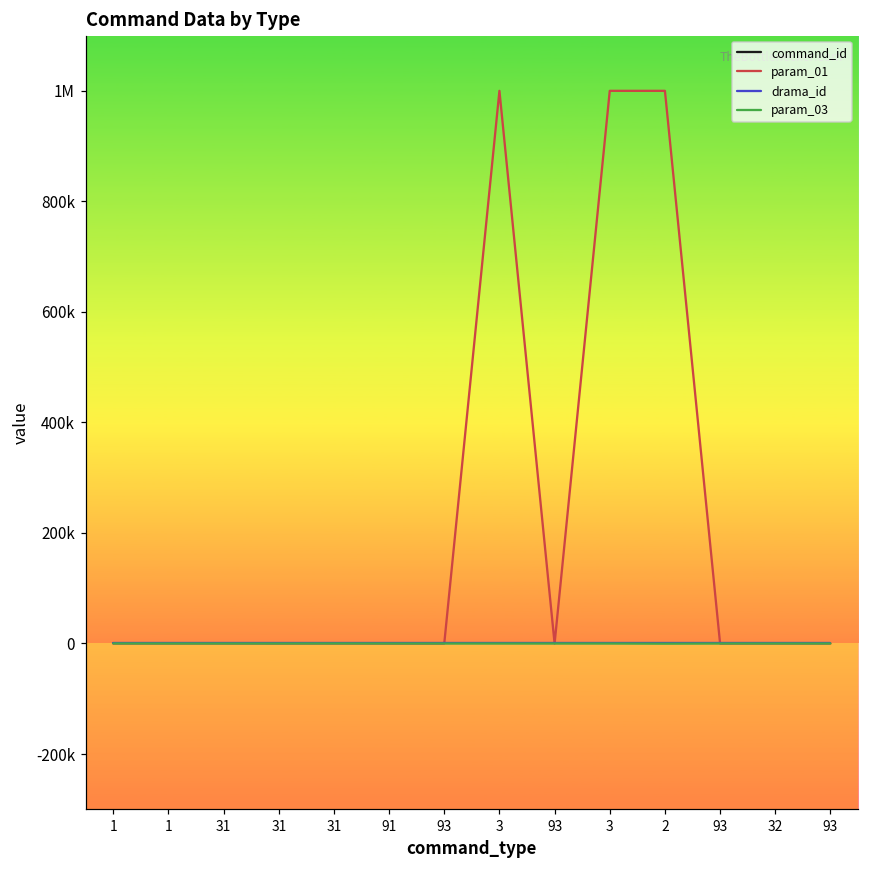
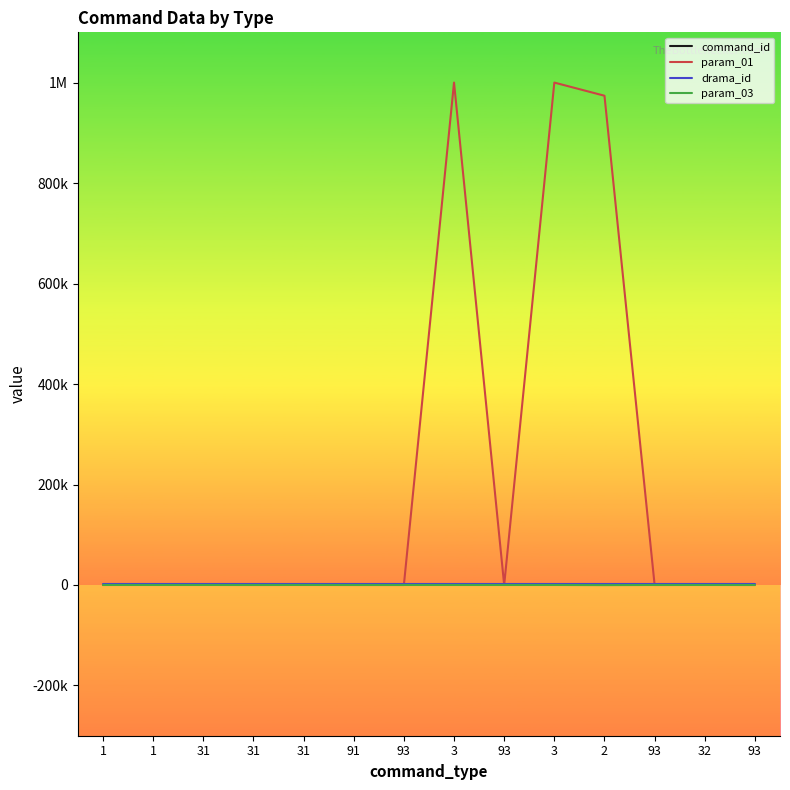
param_01, 2: 1000000 -> 970000
